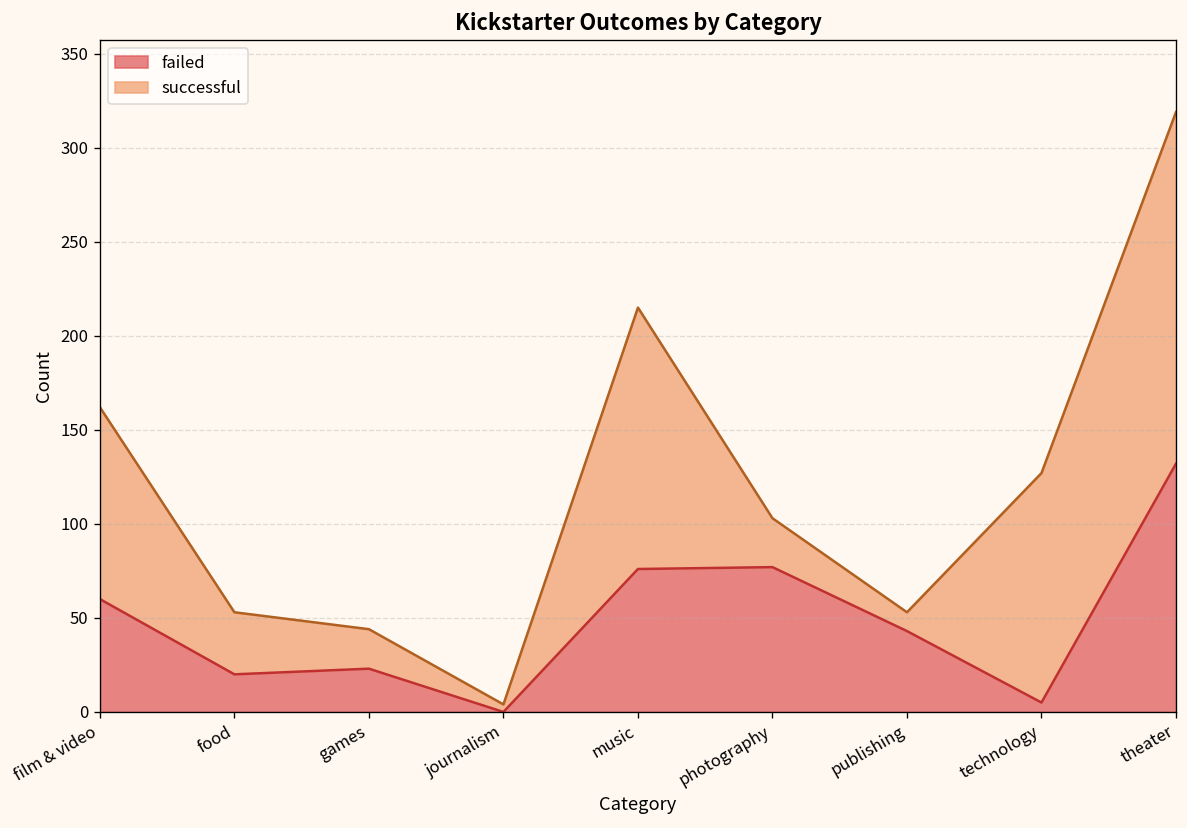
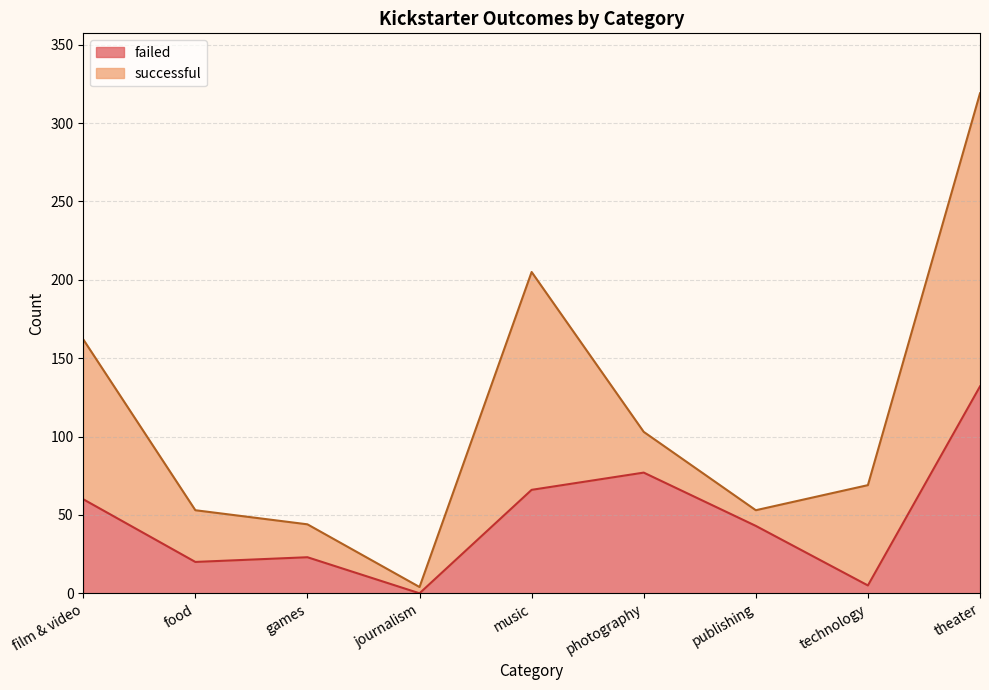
failed, music: 76 -> 66
successful, technology: 122 -> 64
